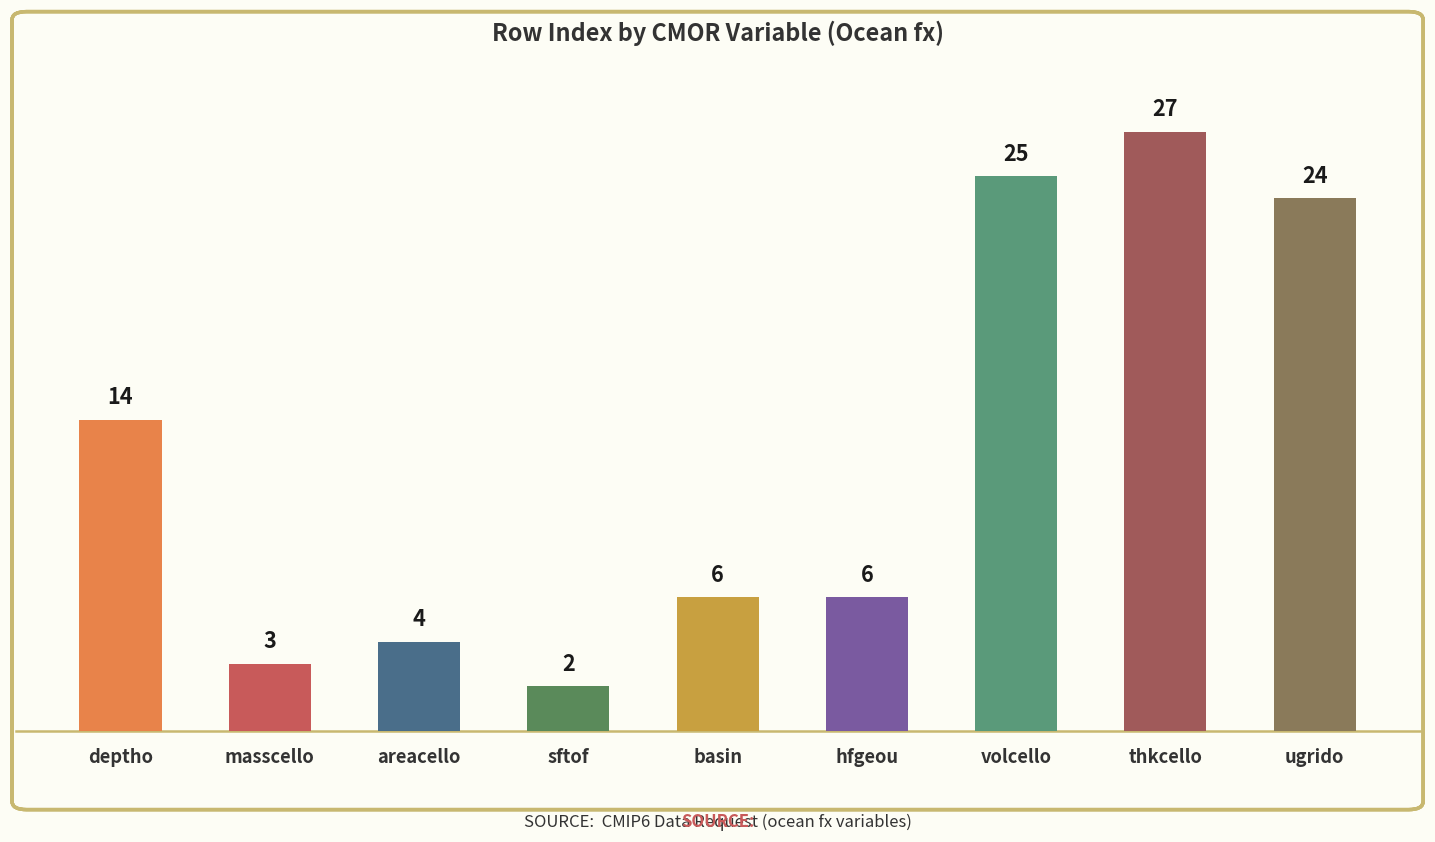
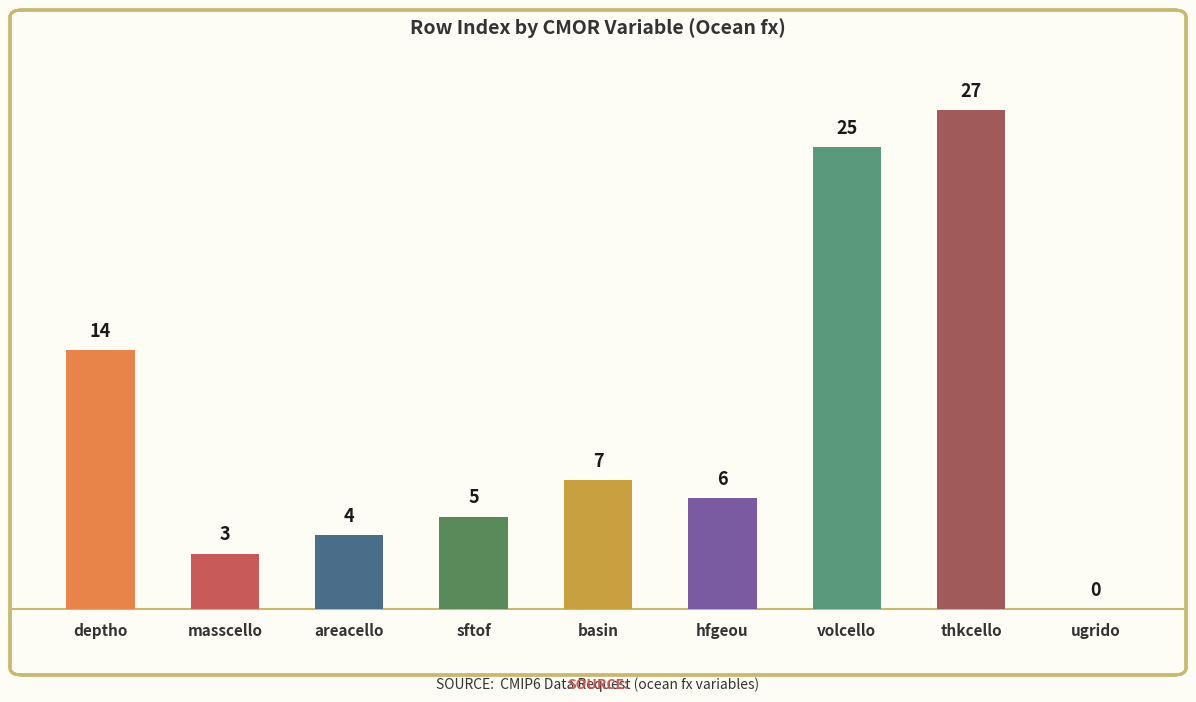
sftof: 2 -> 5
basin: 6 -> 7
ugrido: 24 -> 0
